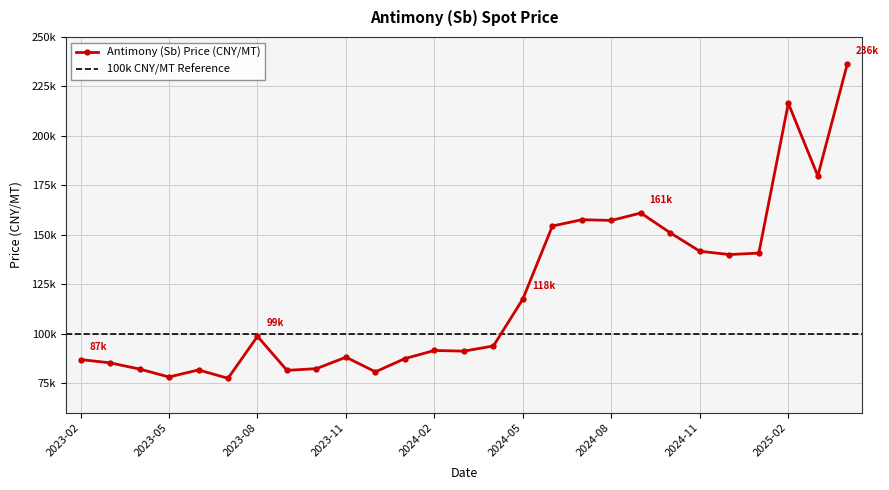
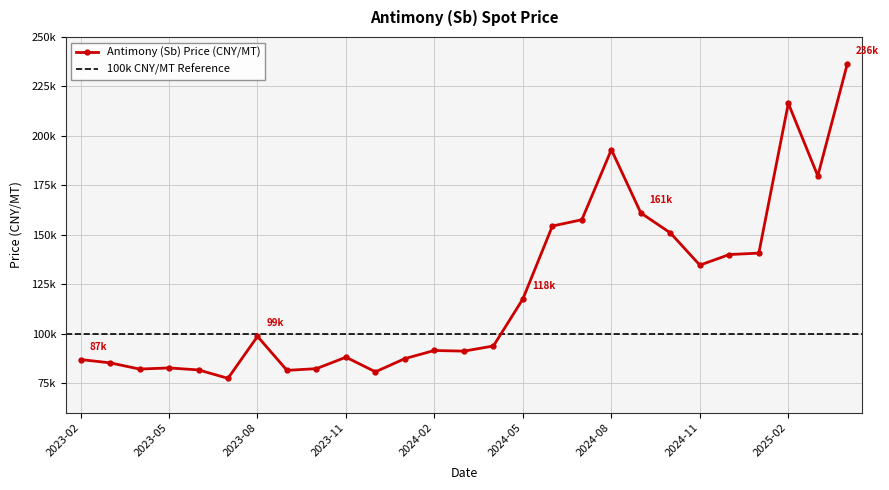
2023-05: 78000 -> 83000
2024-08: 157000 -> 193000
2024-11: 142000 -> 135000
